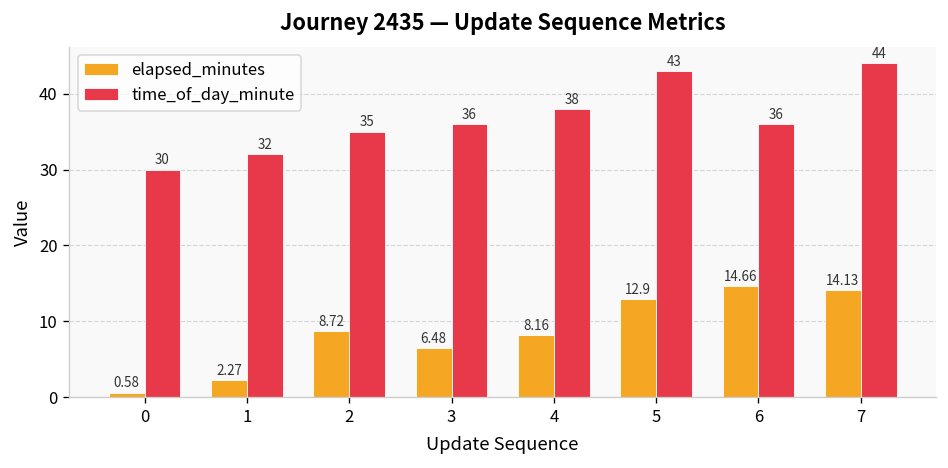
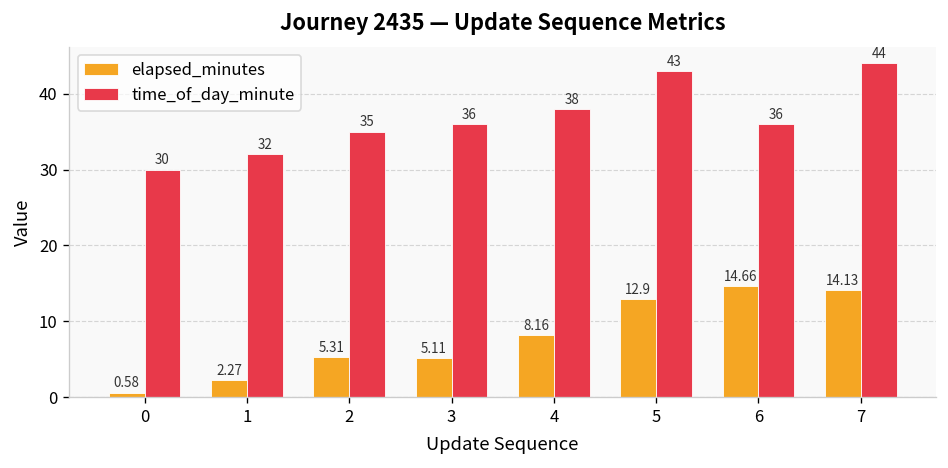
elapsed_minutes, 2: 8.72 -> 5.31
elapsed_minutes, 3: 6.48 -> 5.11
